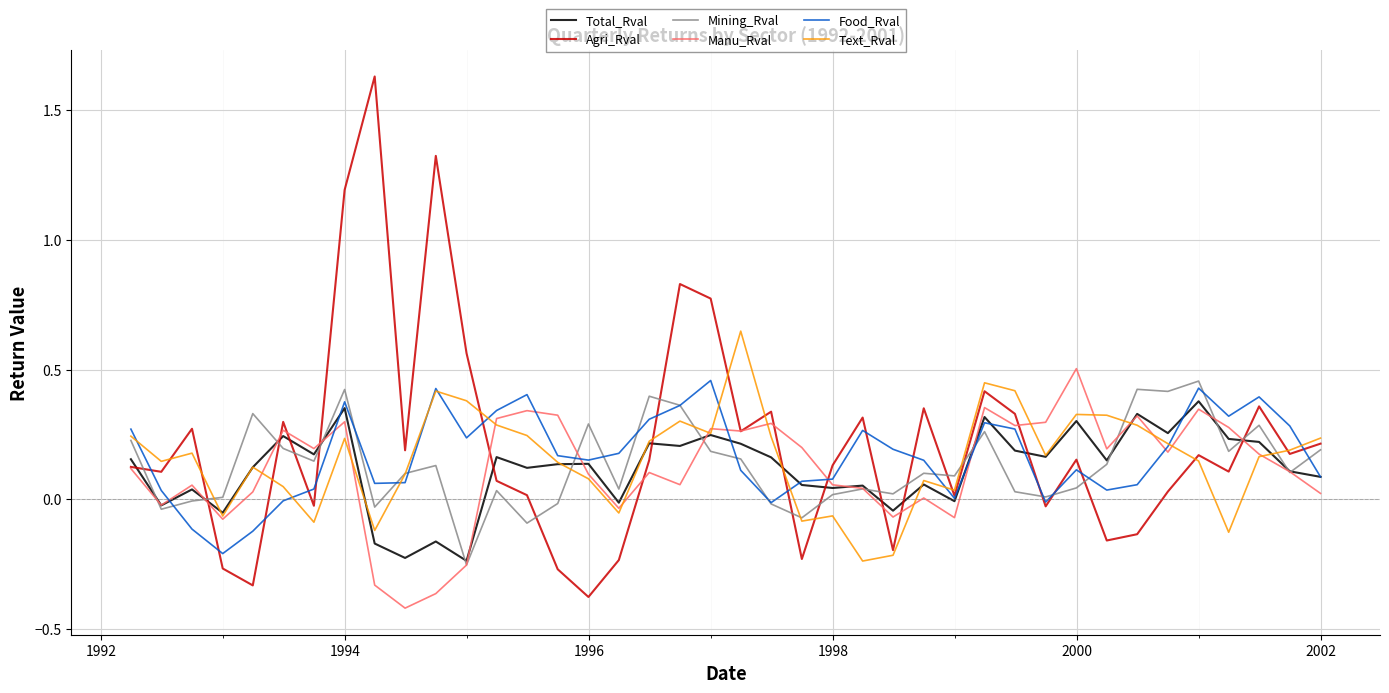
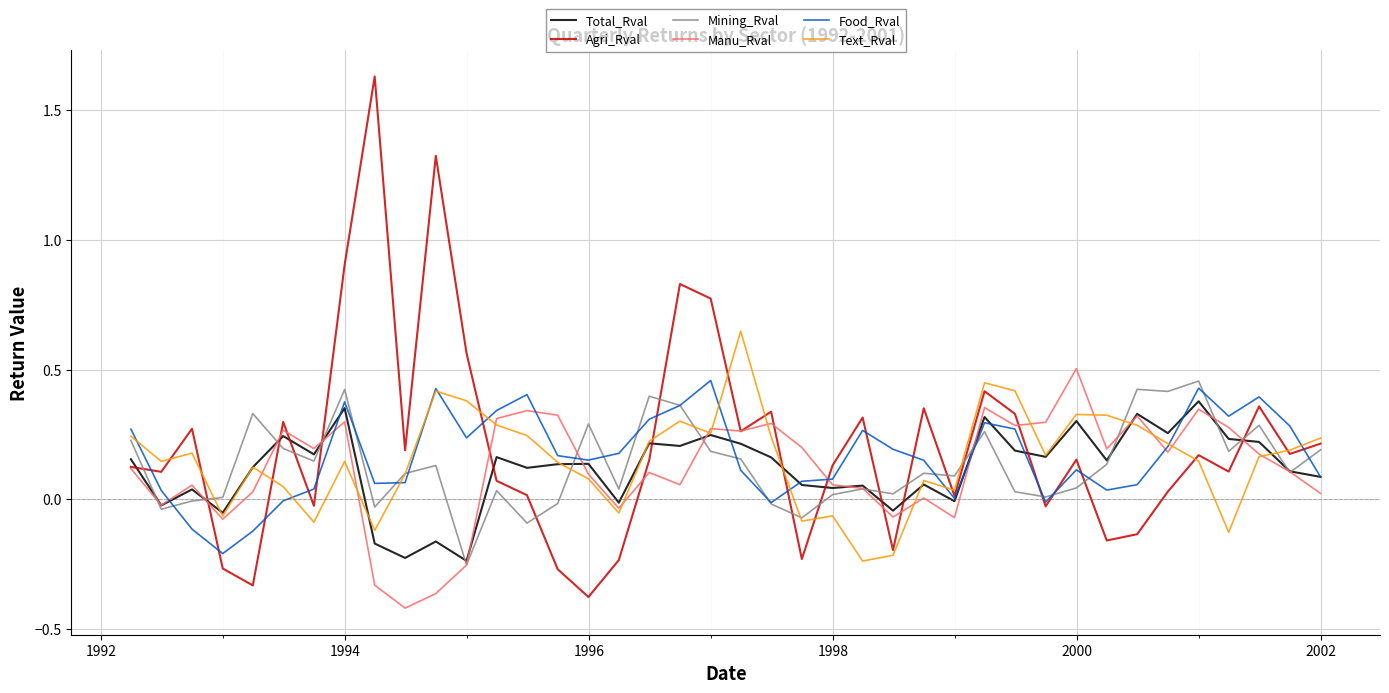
Agri_Rval, 1994: 1.19 -> 0.90
Text_Rval, 1994: 0.23 -> 0.15
